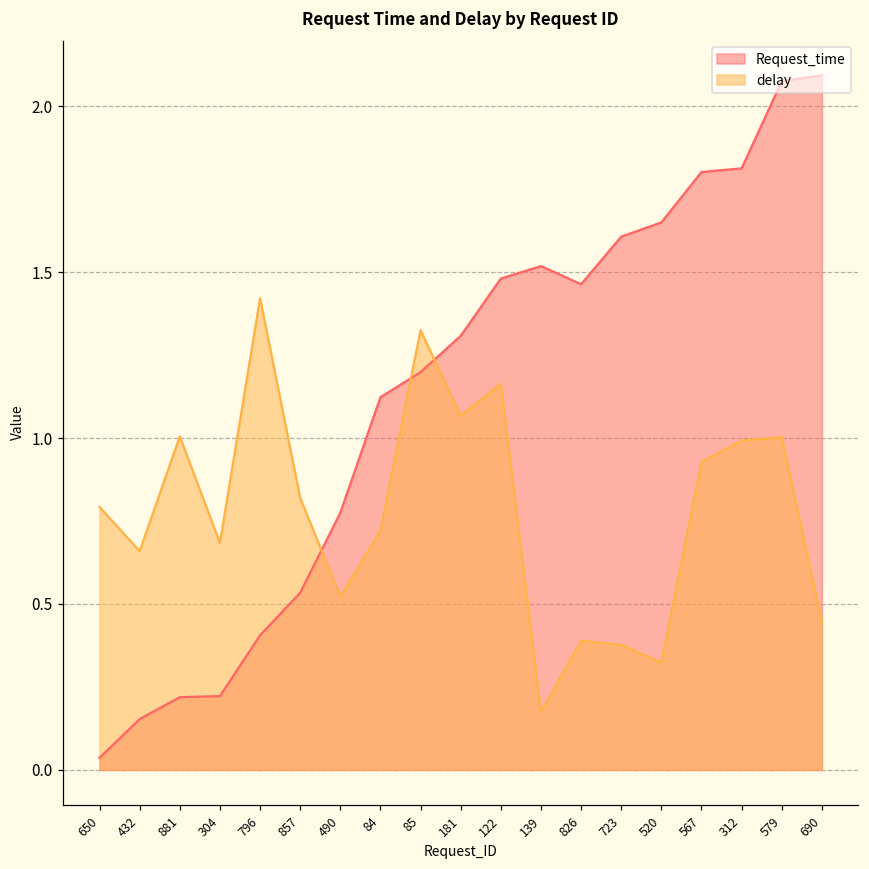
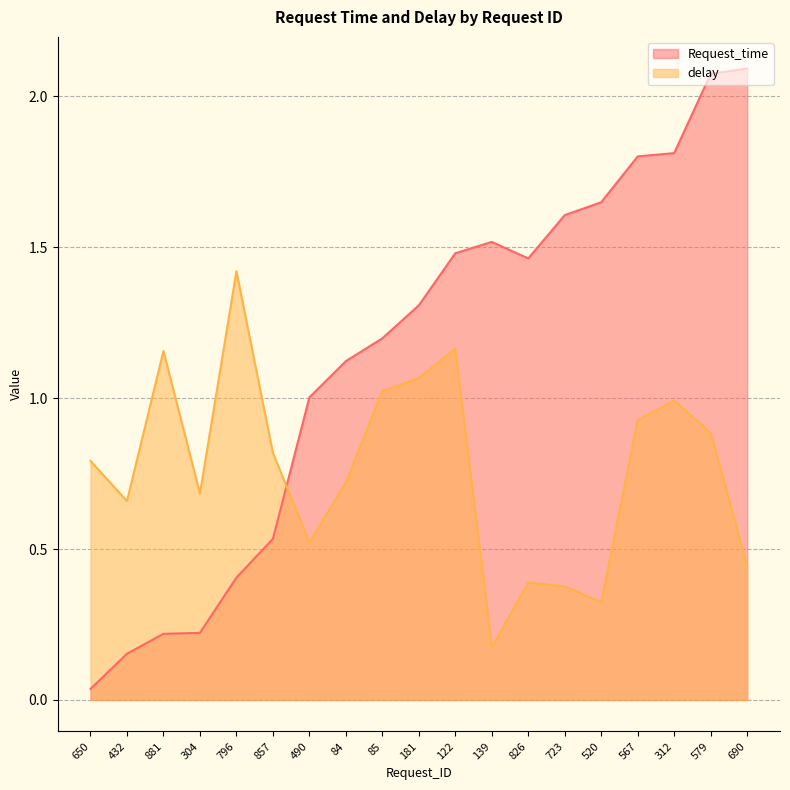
delay, 881: 1.00 -> 1.16
Request_time, 490: 0.77 -> 1.00
delay, 85: 1.33 -> 1.02
delay, 579: 1.00 -> 0.89
